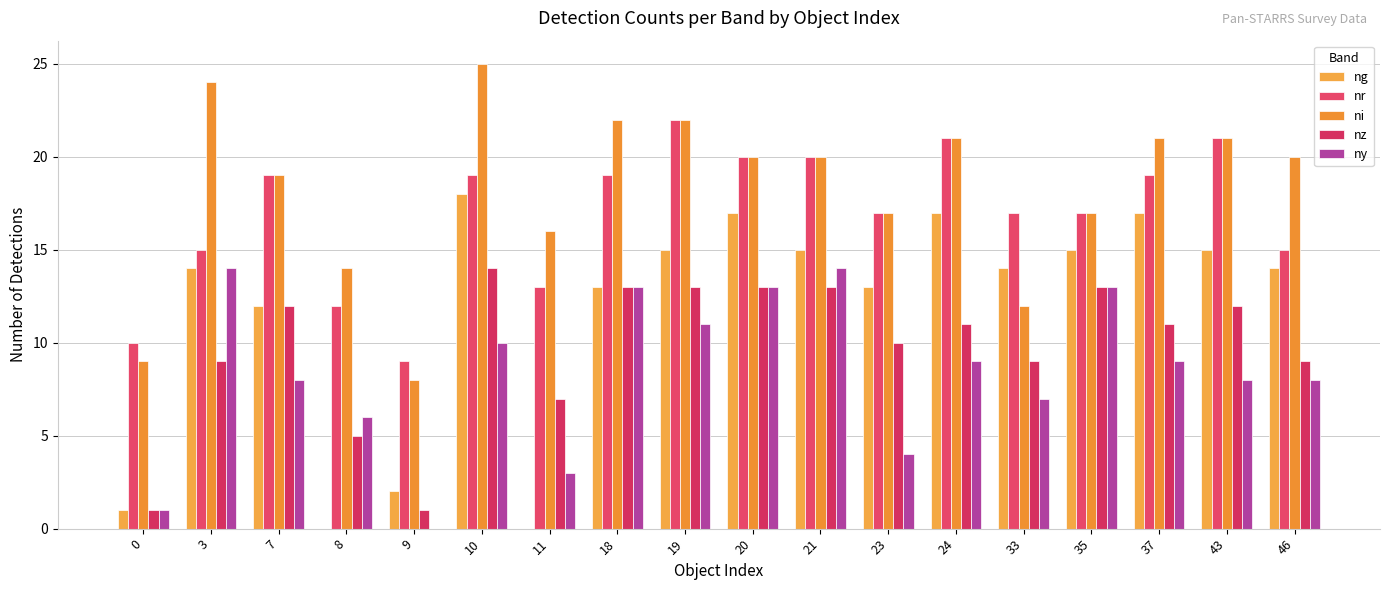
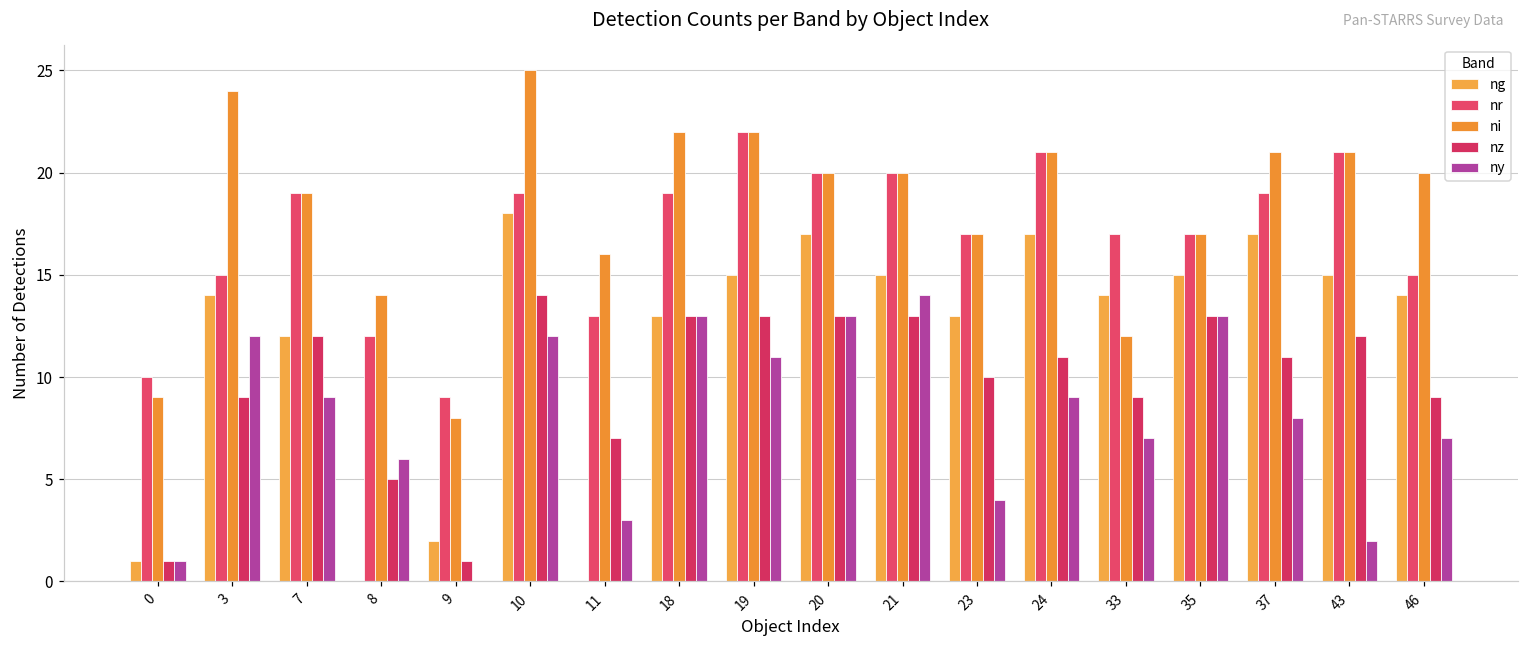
ny, 3: 14 -> 12
ny, 7: 8 -> 9
ny, 10: 10 -> 12
ny, 37: 9 -> 8
ny, 43: 8 -> 2
ny, 46: 8 -> 7
